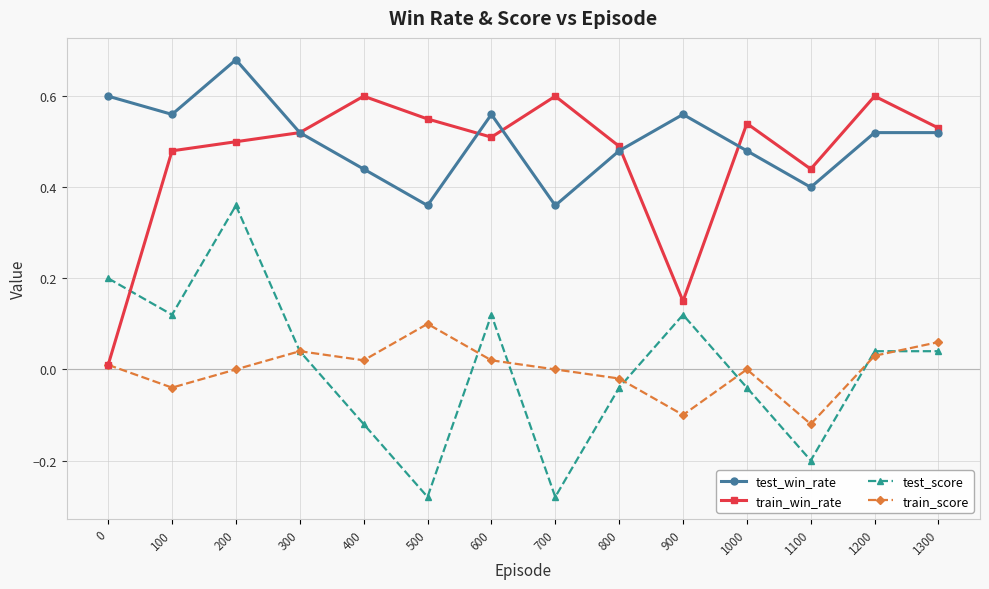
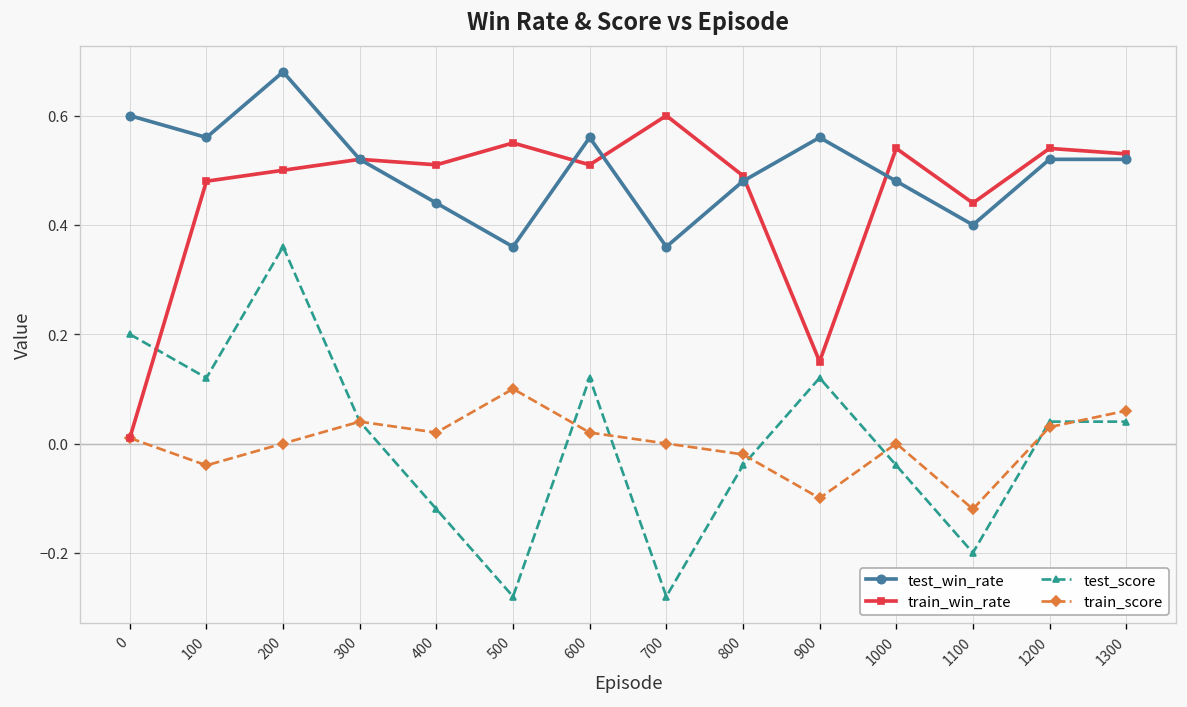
train_win_rate, 400: 0.60 -> 0.51
train_win_rate, 1200: 0.60 -> 0.54
